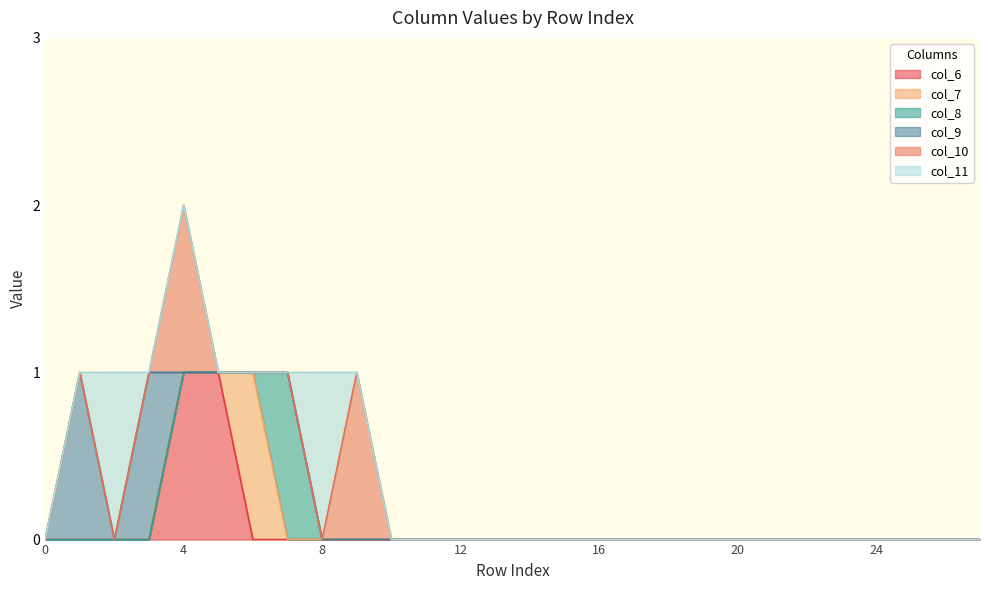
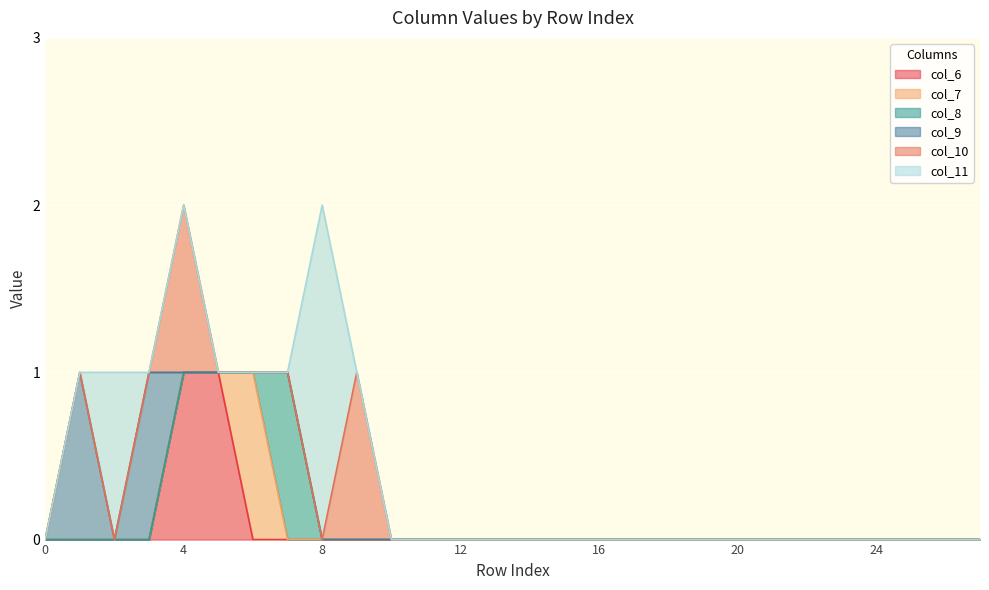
col_11, 8: 1 -> 2
